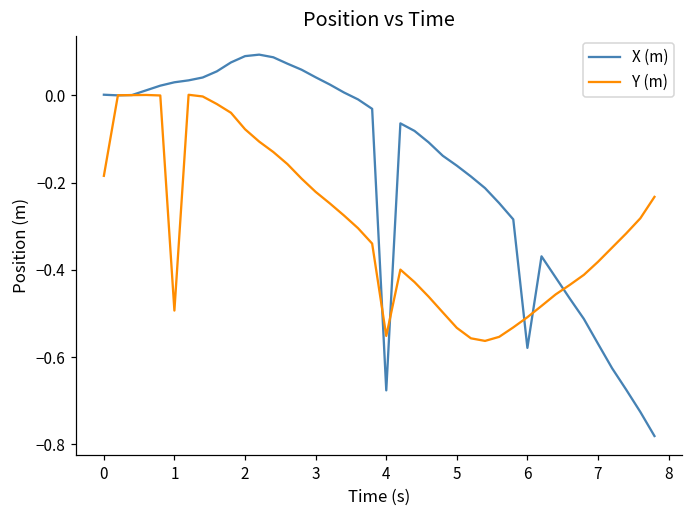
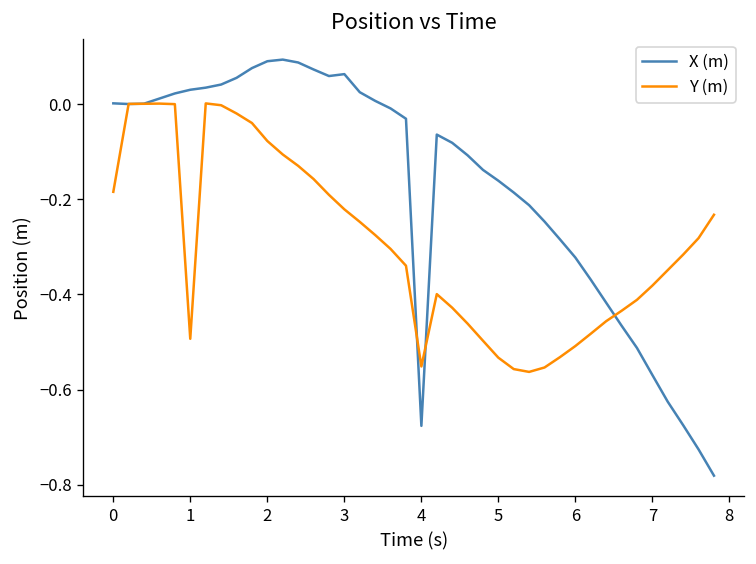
X (m), 3: 0.04 -> 0.06
X (m), 6: -0.58 -> -0.32
